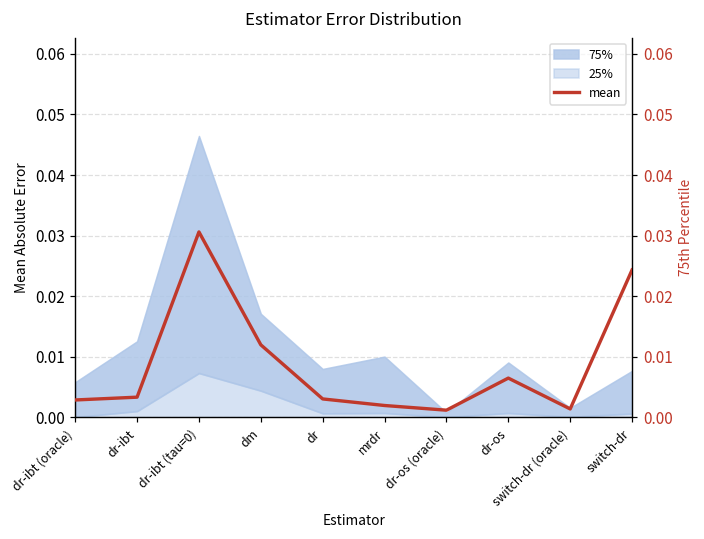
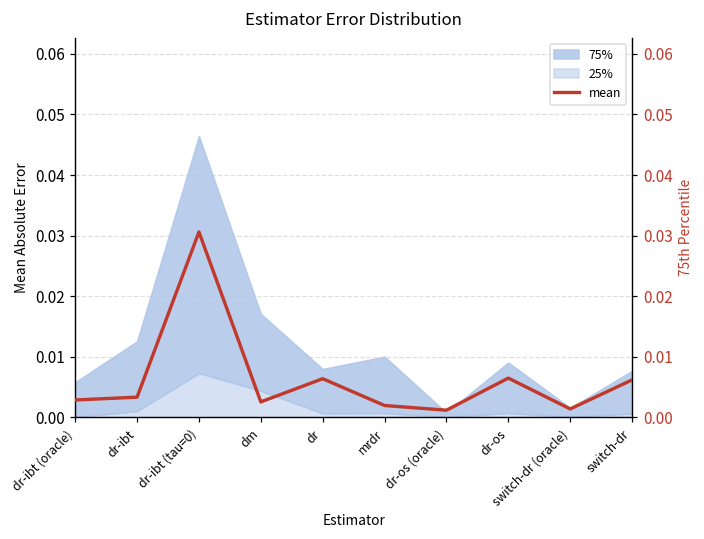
mean, dm: 0.012 -> 0.003
mean, dr: 0.003 -> 0.006
mean, switch-dr: 0.024 -> 0.006
